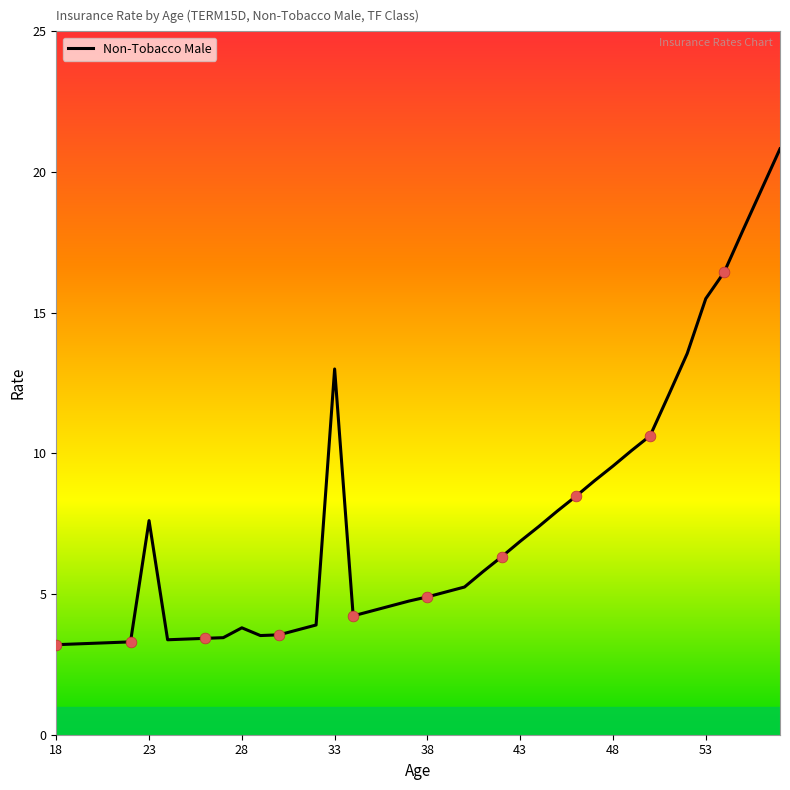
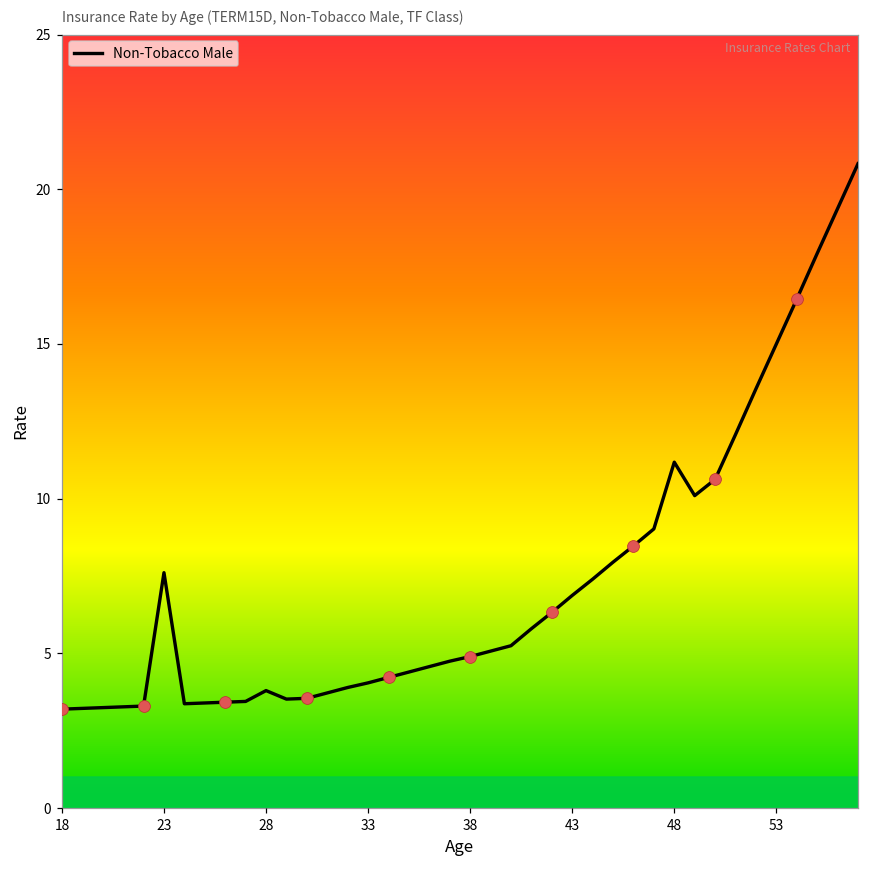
Non-Tobacco Male, 33: 13.0 -> 4.1
Non-Tobacco Male, 48: 9.6 -> 11.2
Non-Tobacco Male, 53: 15.5 -> 15.0
